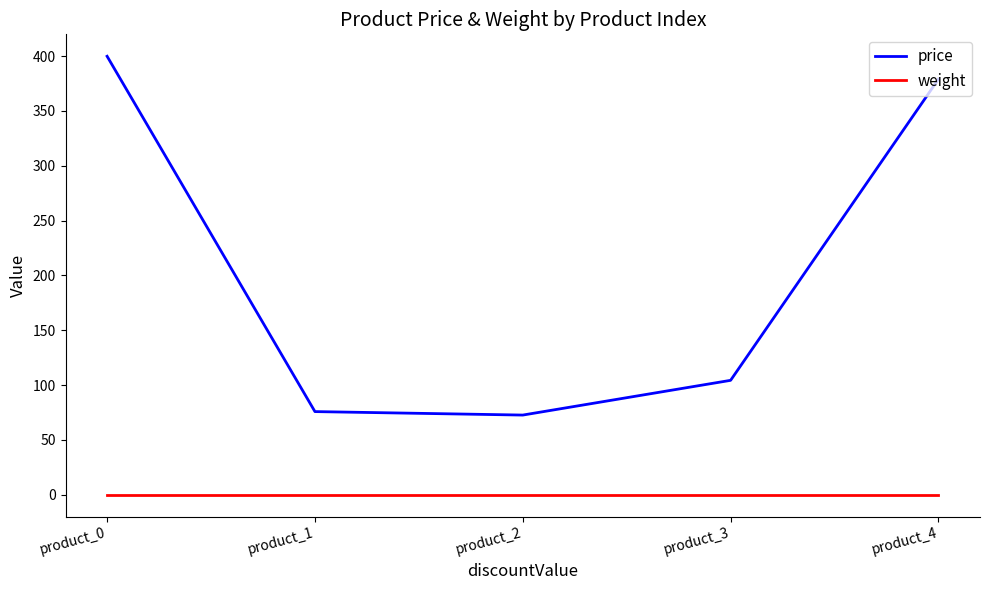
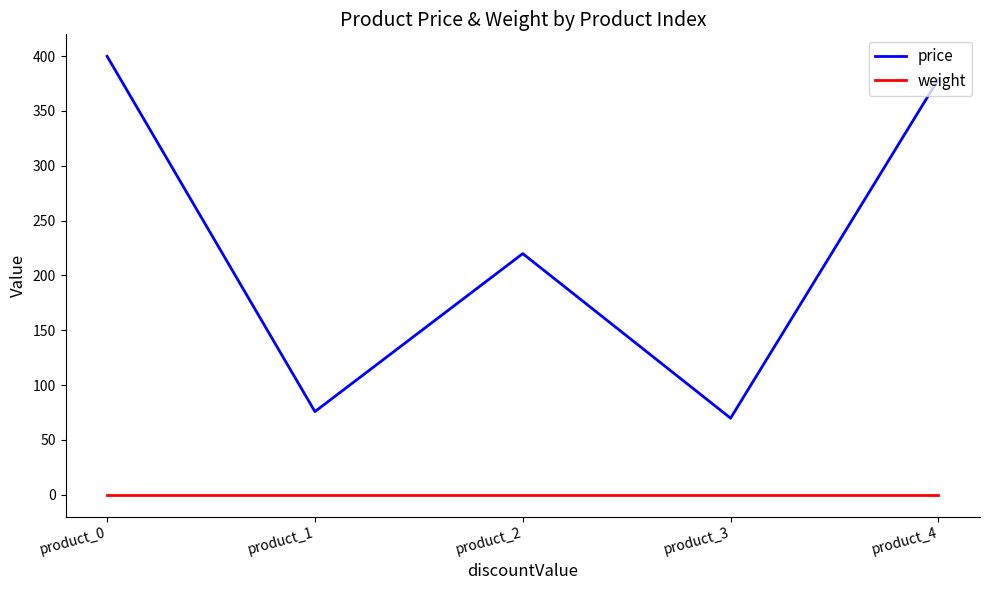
price, product_2: 73 -> 220
price, product_3: 104 -> 70
